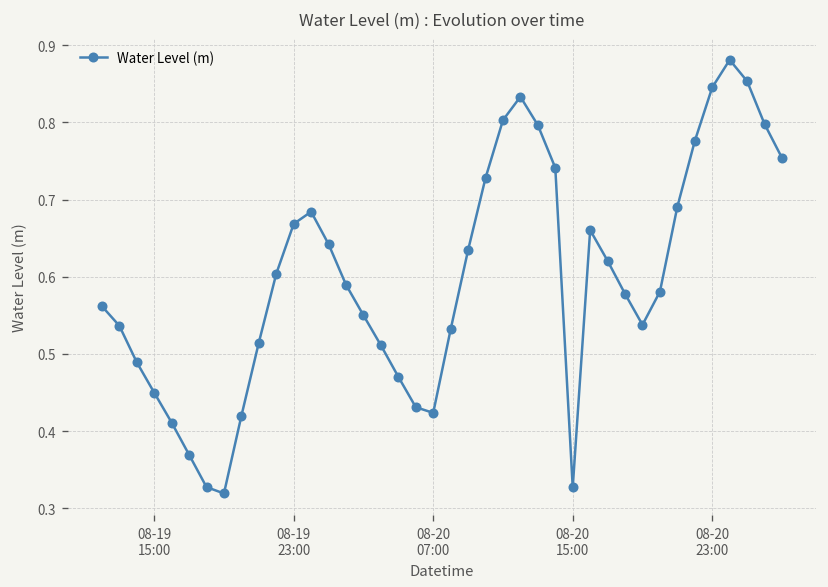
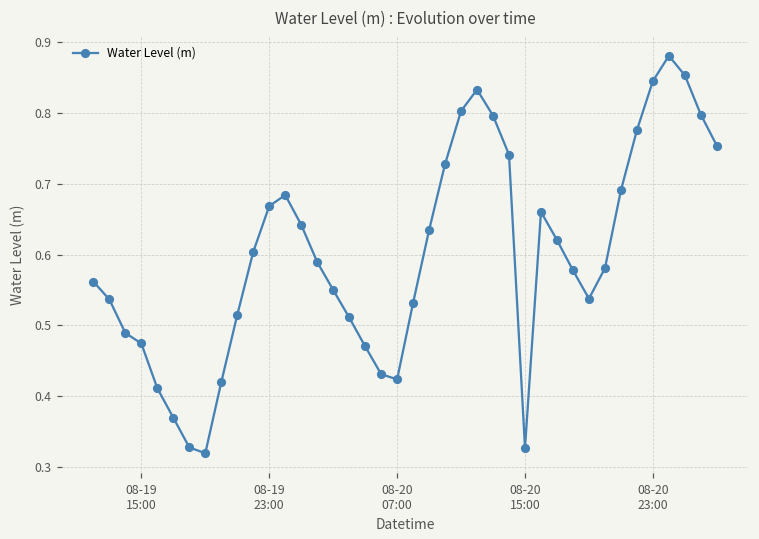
08-19 15:00: 0.45 -> 0.47
